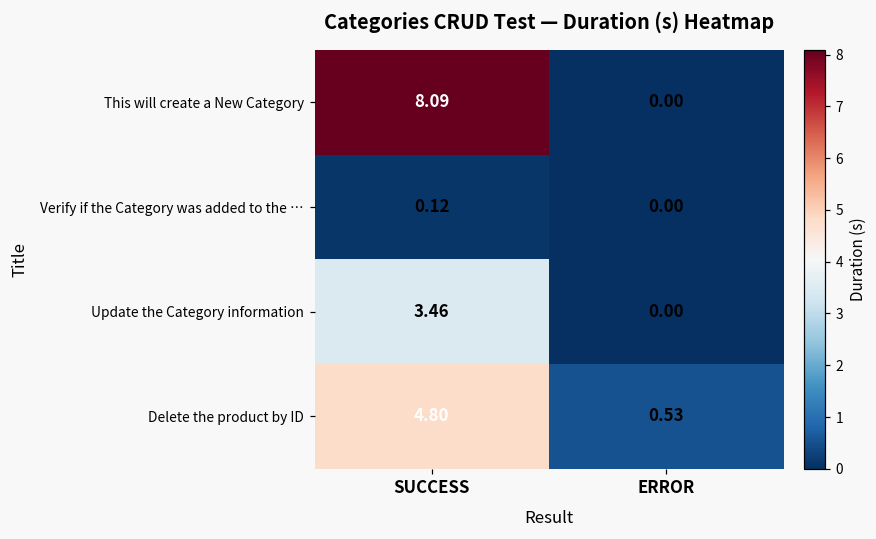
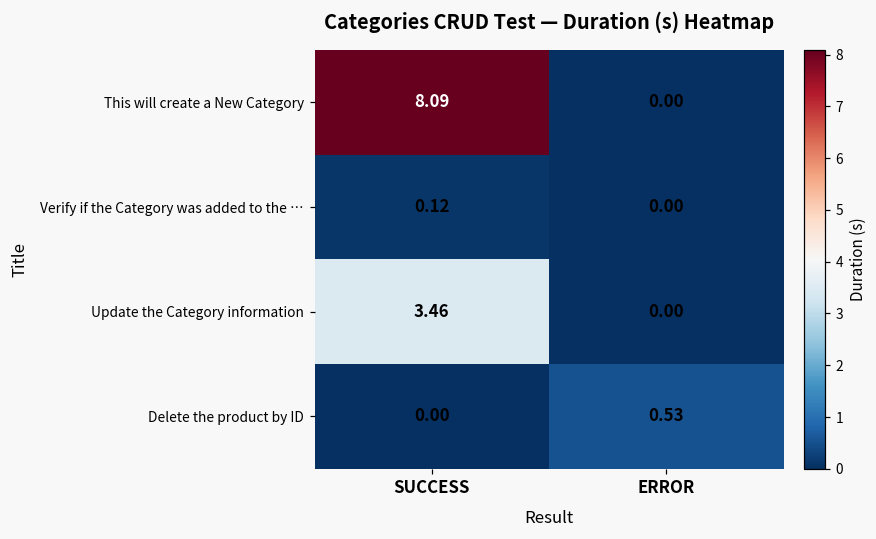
Delete the product by ID, SUCCESS: 4.80 -> 0.00
